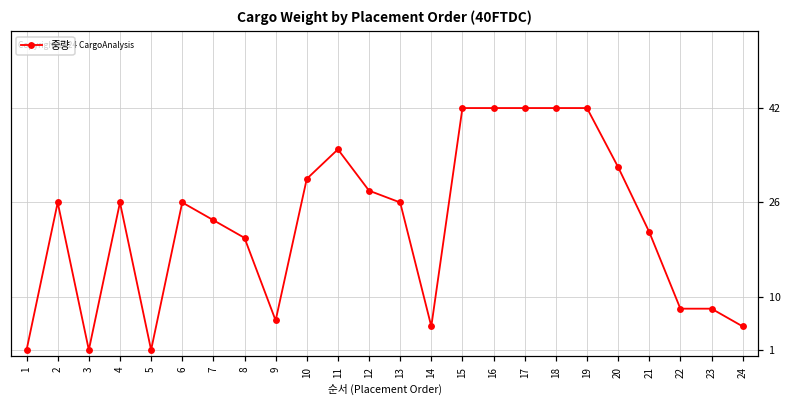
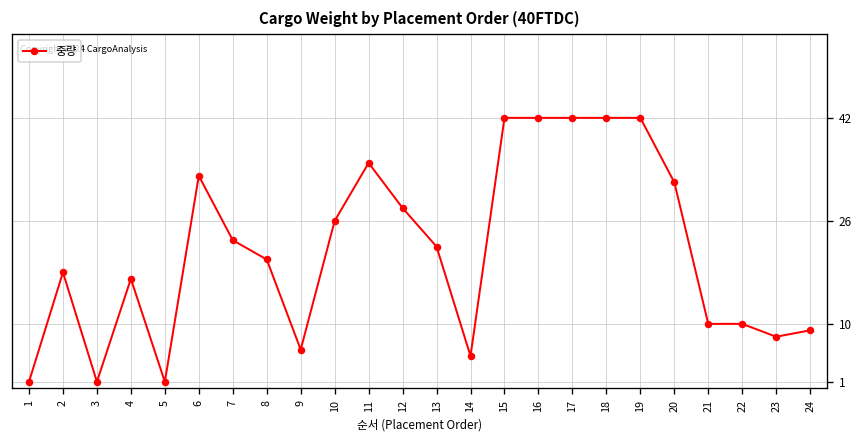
2: 26 -> 18
4: 26 -> 17
6: 26 -> 33
10: 30 -> 26
13: 26 -> 22
21: 21 -> 10
22: 8 -> 10
24: 5 -> 9
